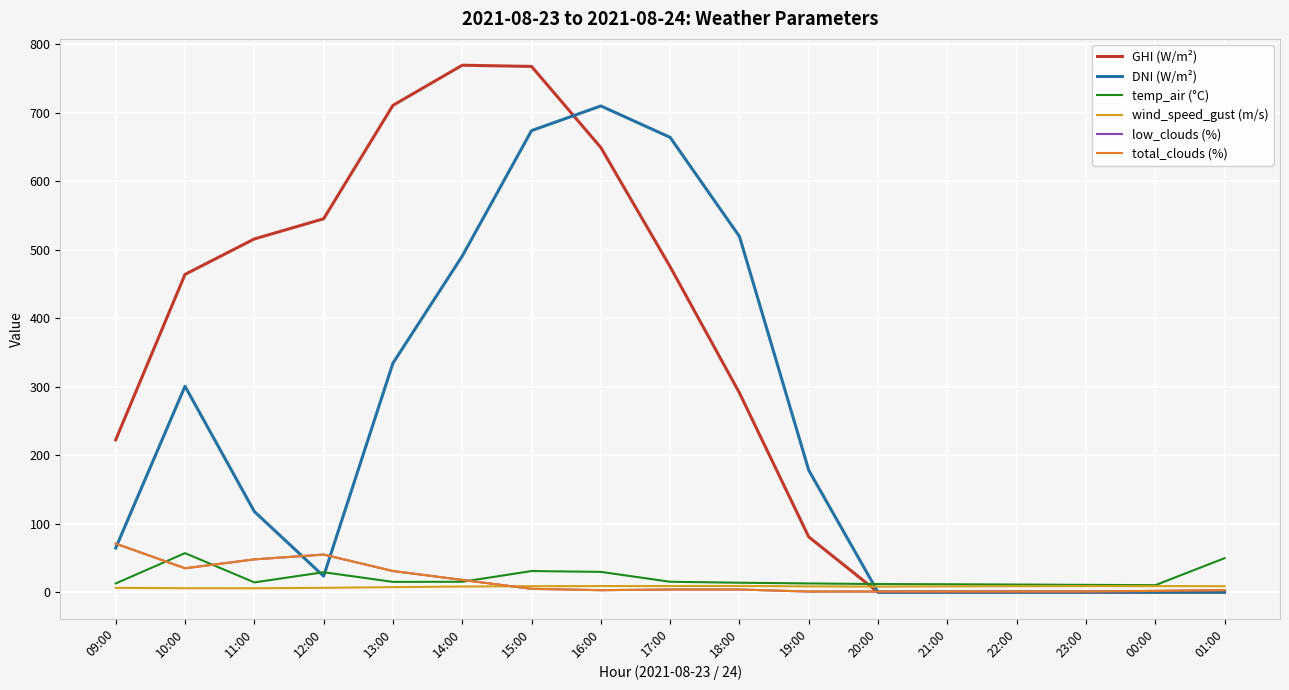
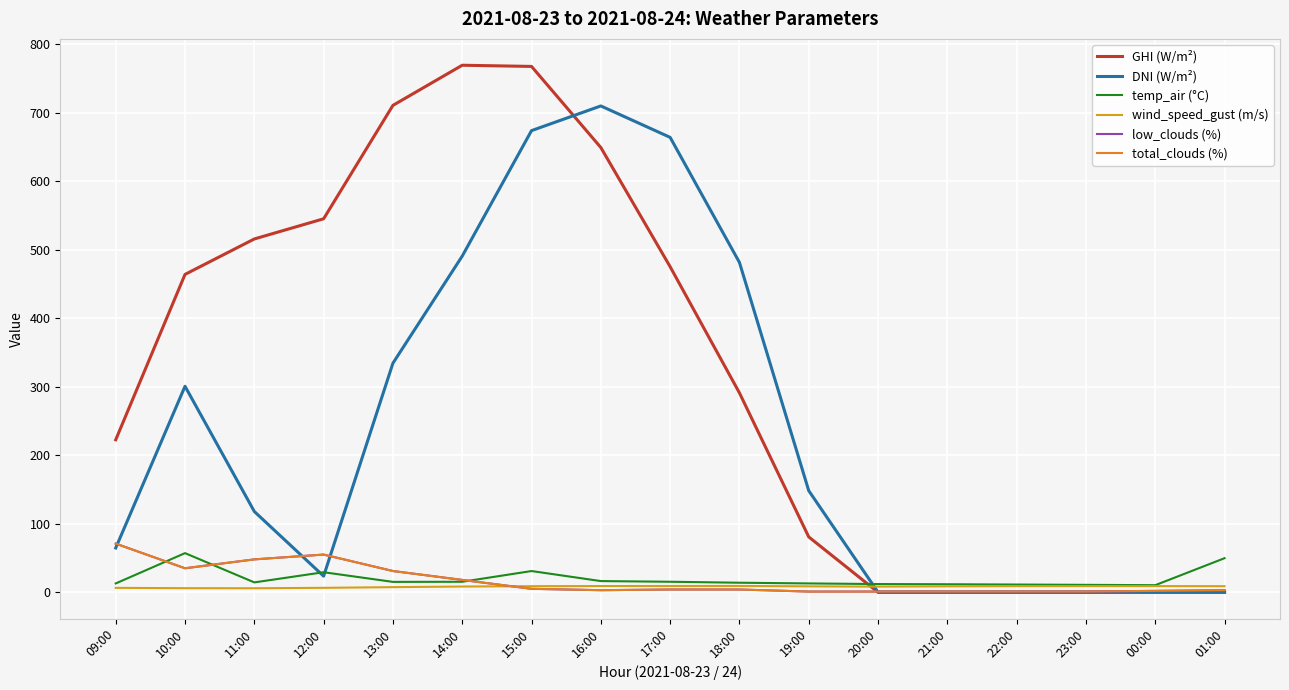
temp_air (°C), 16:00: 30 -> 20
DNI (W/m²), 18:00: 520 -> 480
DNI (W/m²), 19:00: 180 -> 150
